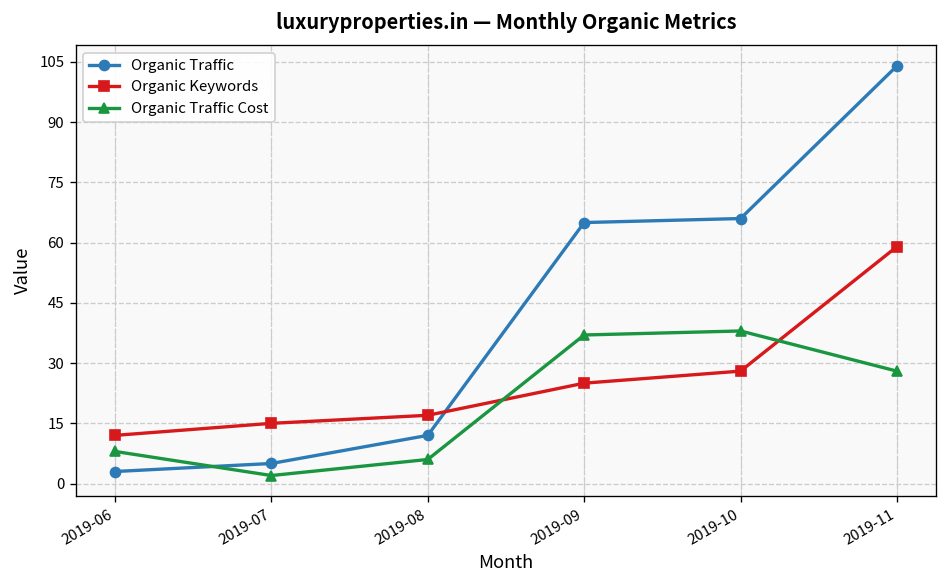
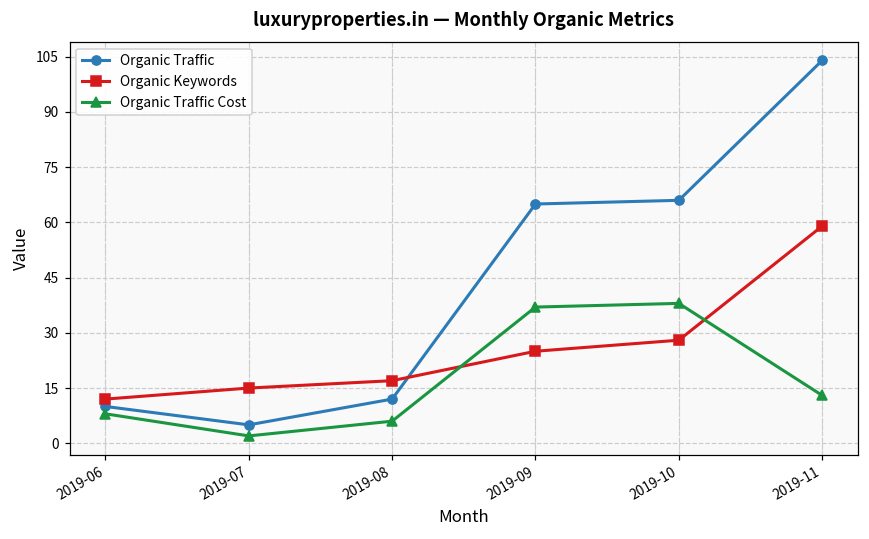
Organic Traffic, 2019-06: 3 -> 10
Organic Traffic Cost, 2019-11: 28 -> 13
